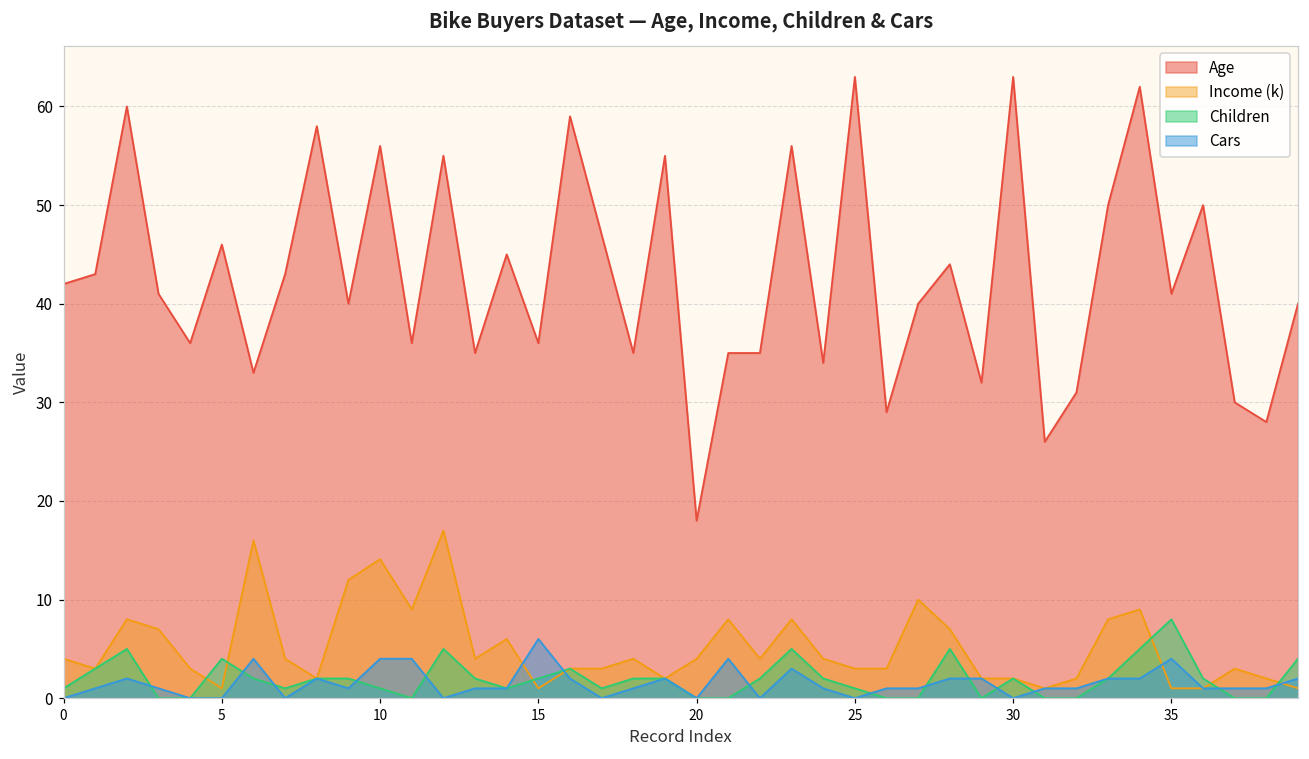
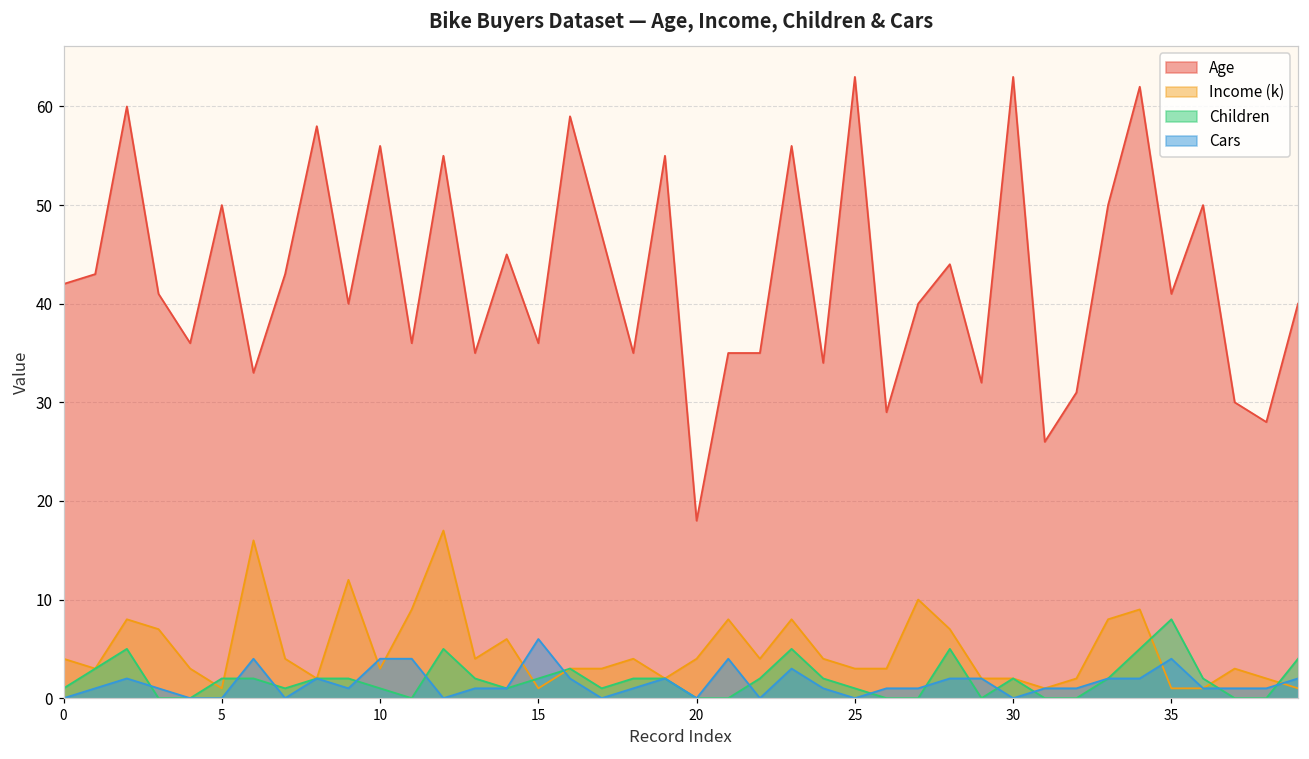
Age, 5: 46 -> 50
Children, 5: 4 -> 2
Income (k), 10: 14 -> 3
